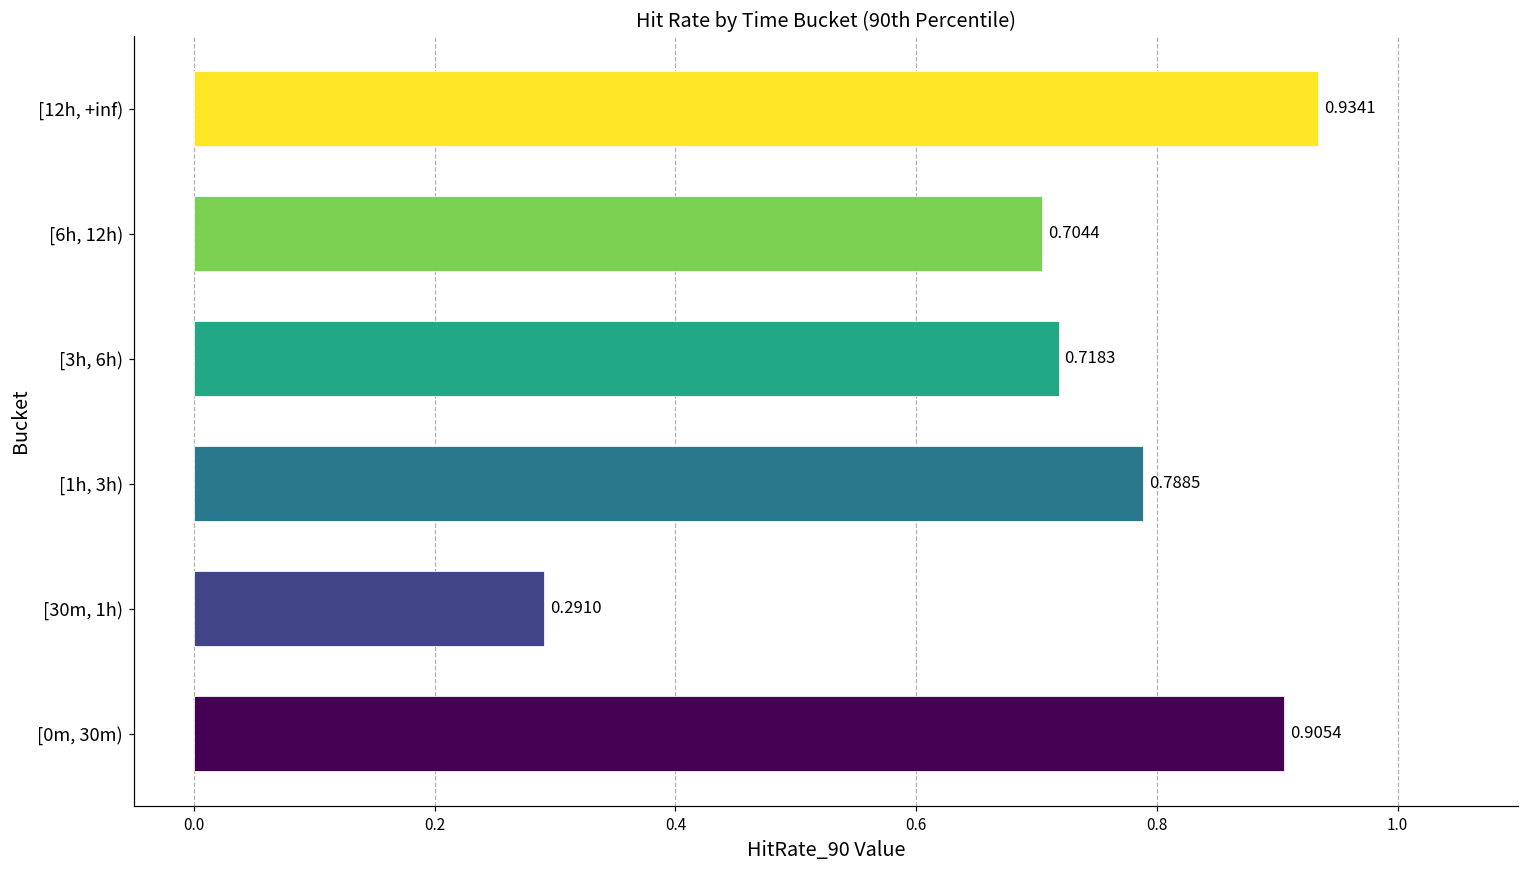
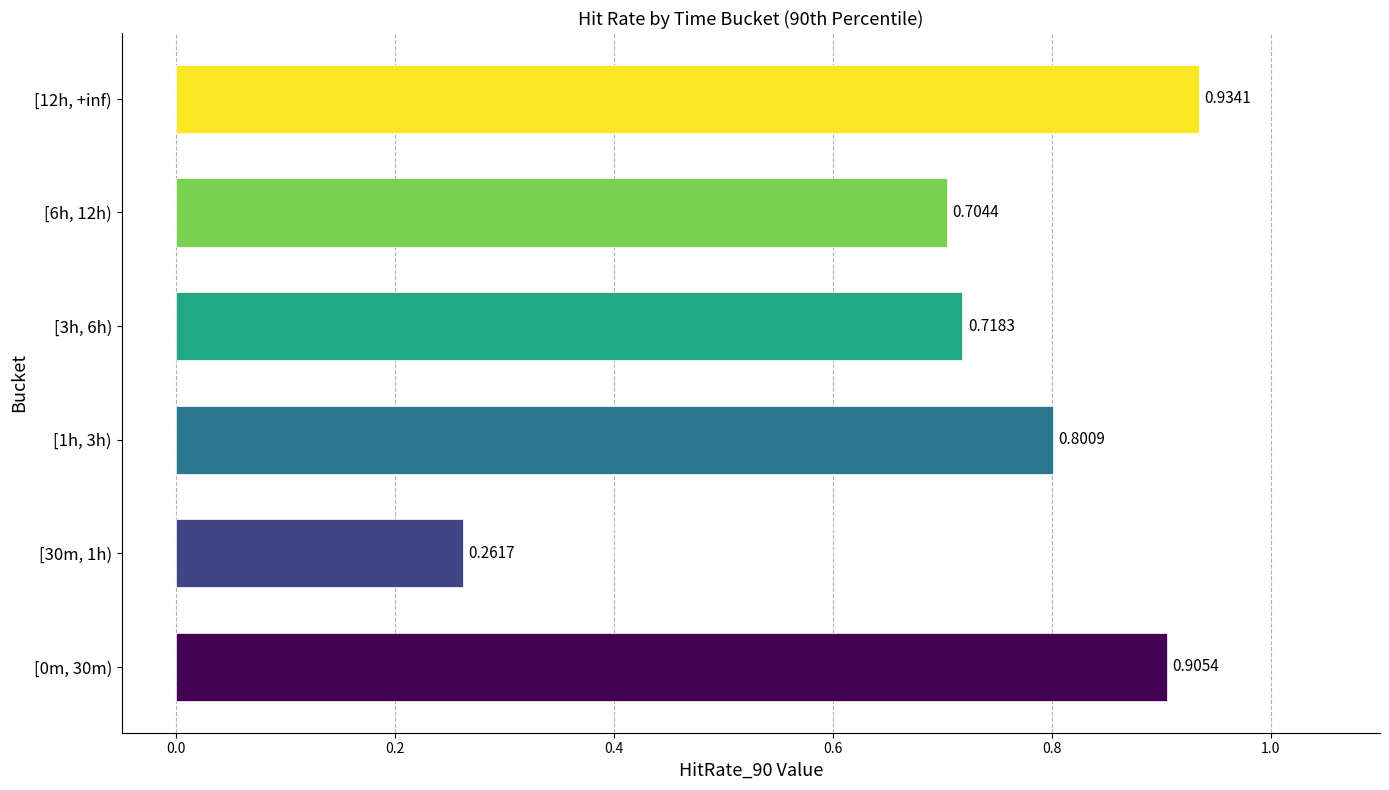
[1h, 3h): 0.7885 -> 0.8009
[30m, 1h): 0.2910 -> 0.2617
